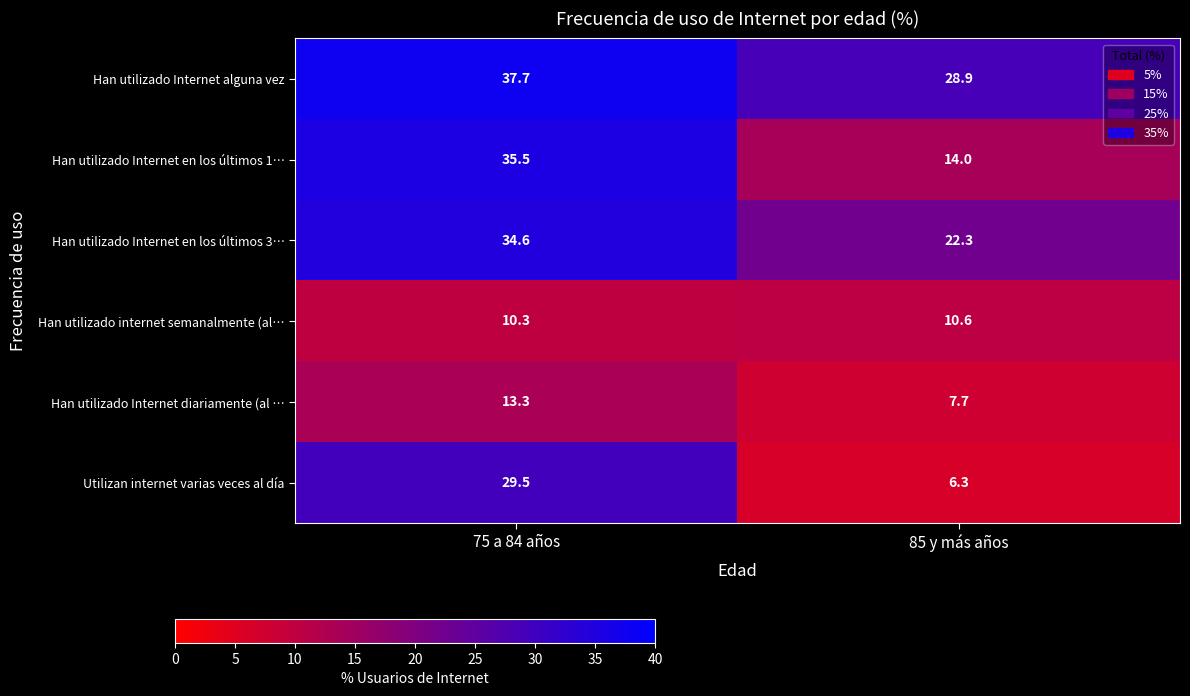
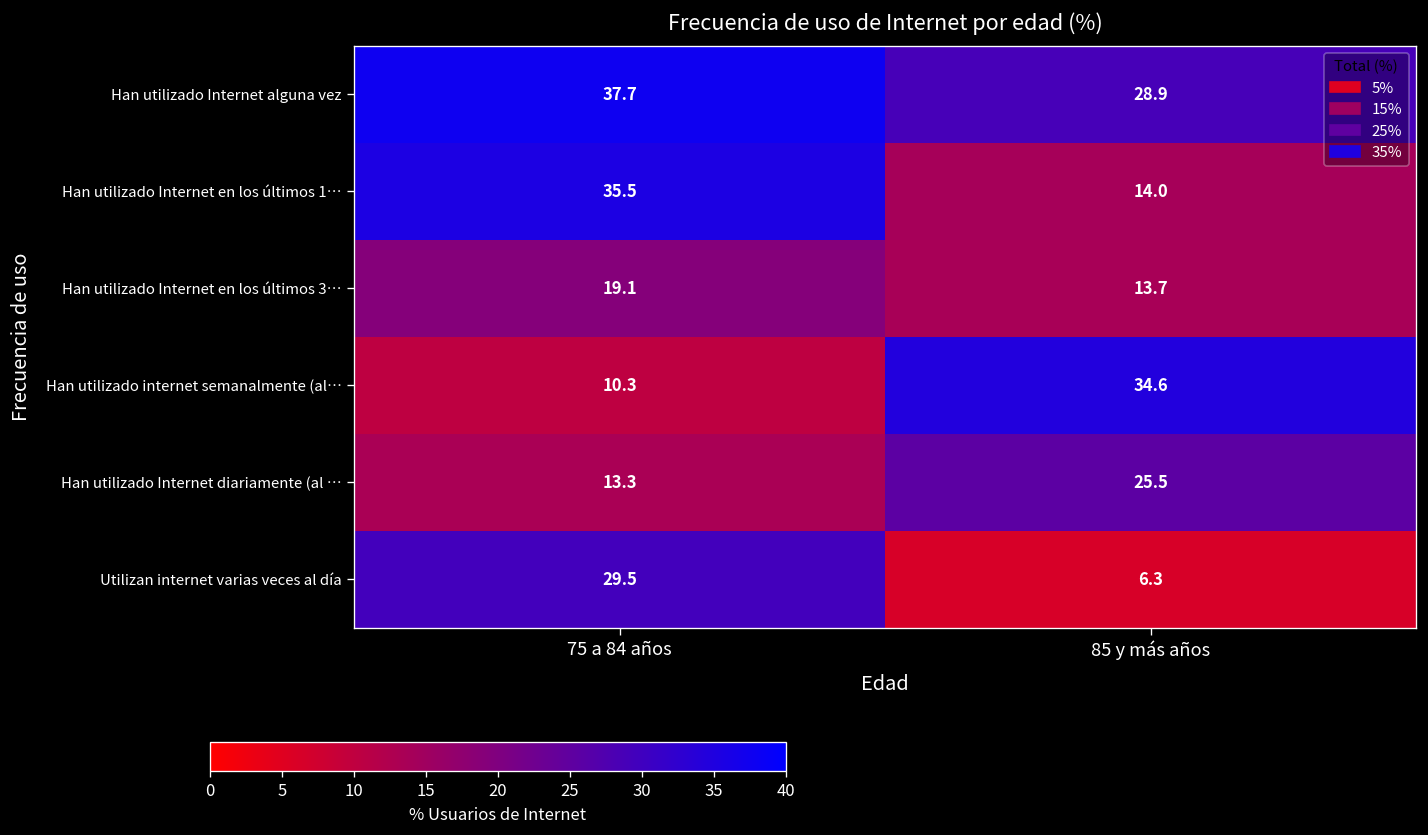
Han utilizado Internet en los últimos 3…, 75 a 84 años: 34.6 -> 19.1
Han utilizado Internet en los últimos 3…, 85 y más años: 22.3 -> 13.7
Han utilizado internet semanalmente (al…, 85 y más años: 10.6 -> 34.6
Han utilizado Internet diariamente (al …, 85 y más años: 7.7 -> 25.5
